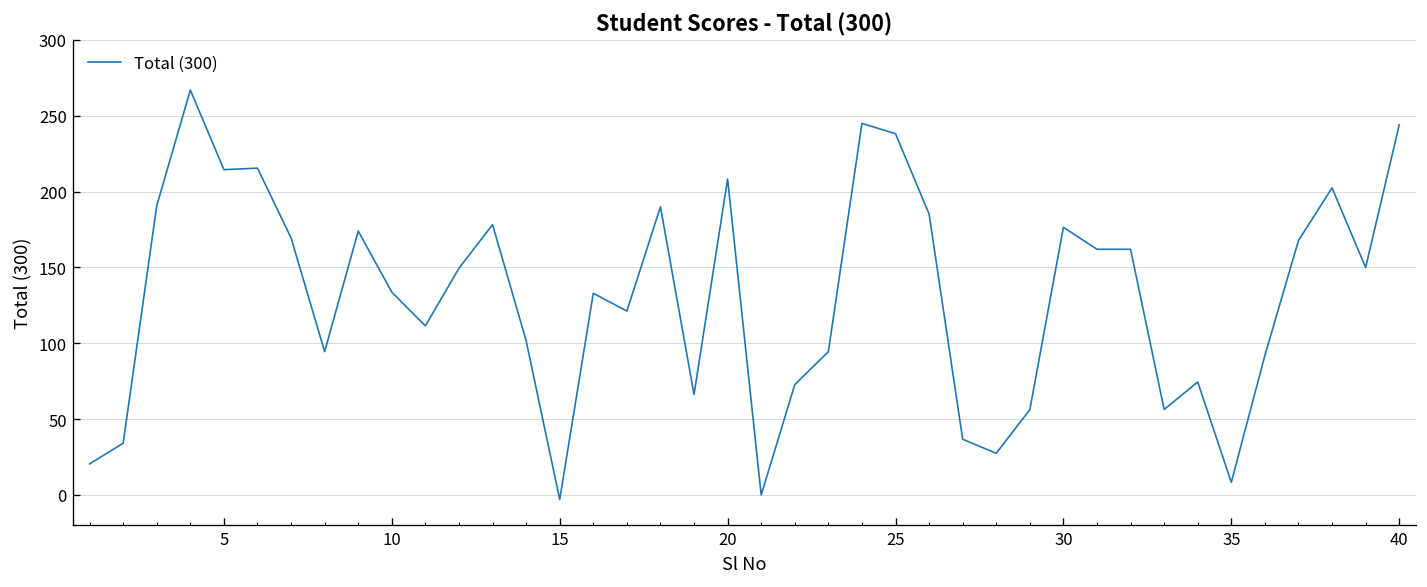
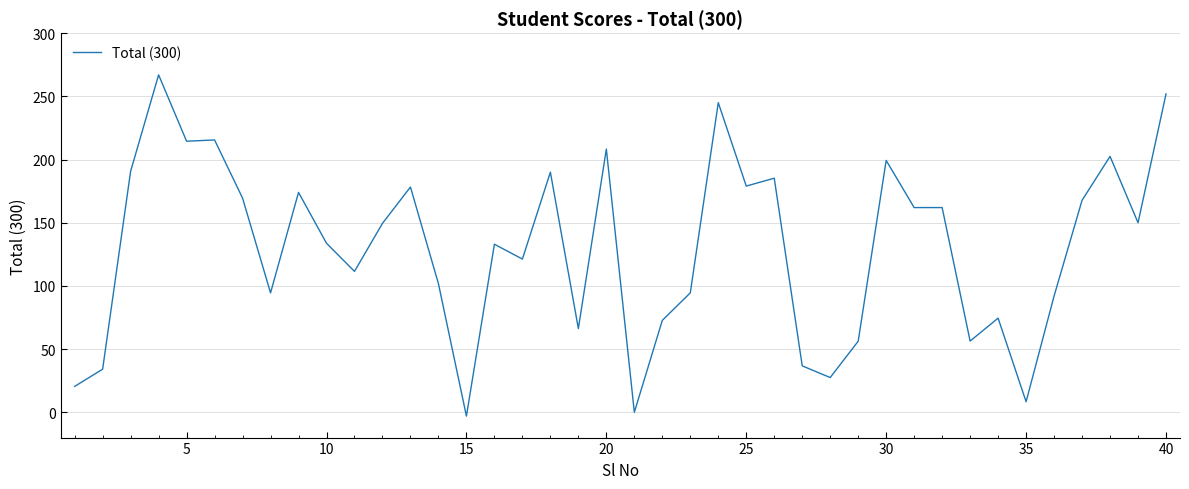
25: 238 -> 179
30: 177 -> 199
40: 244 -> 252
